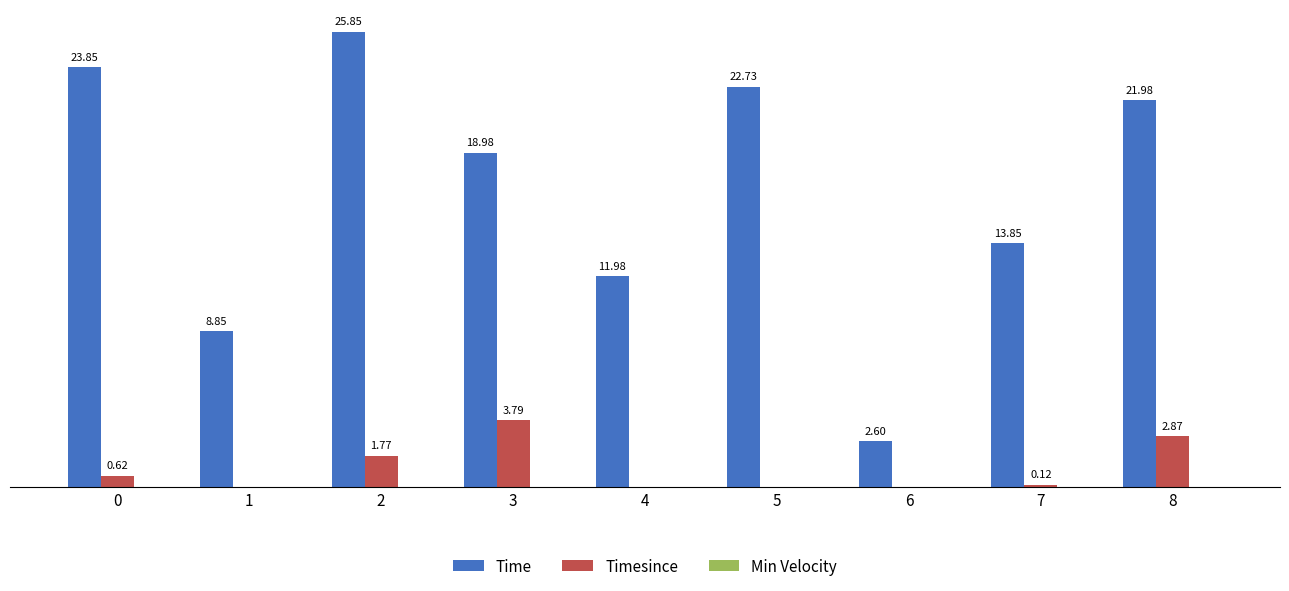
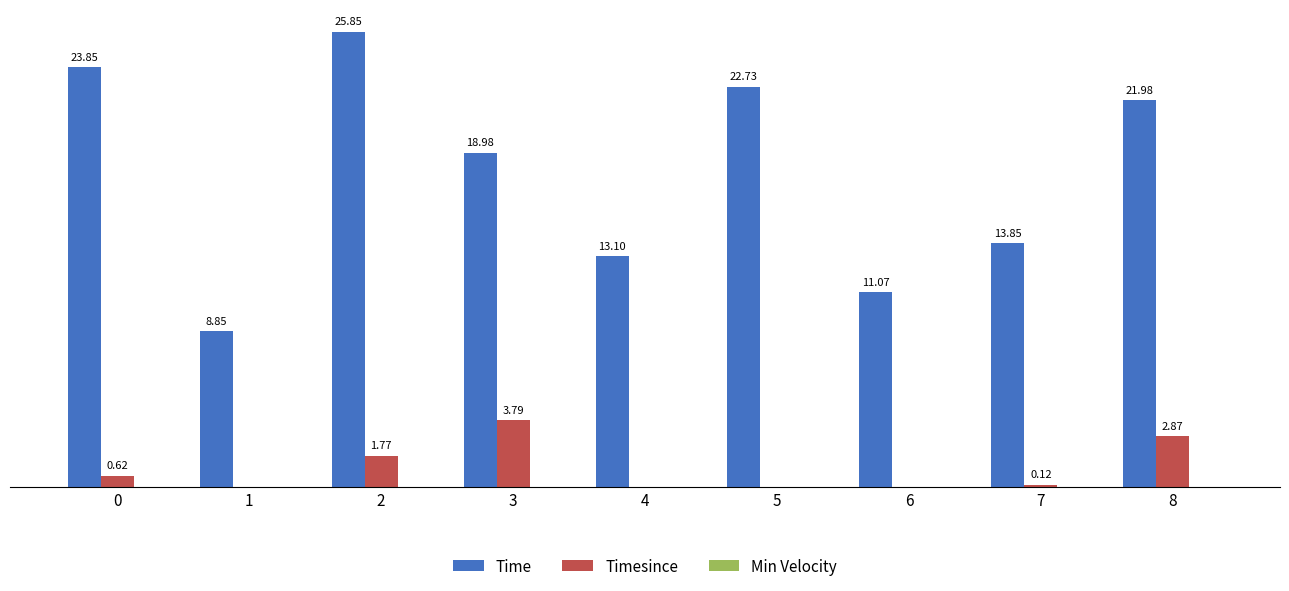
Time, 4: 11.98 -> 13.10
Time, 6: 2.60 -> 11.07
